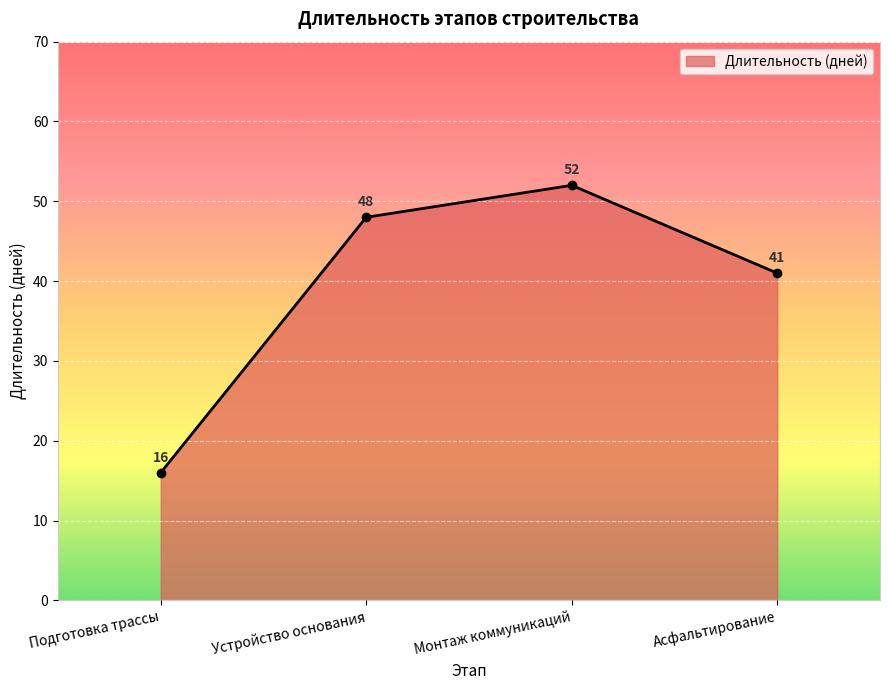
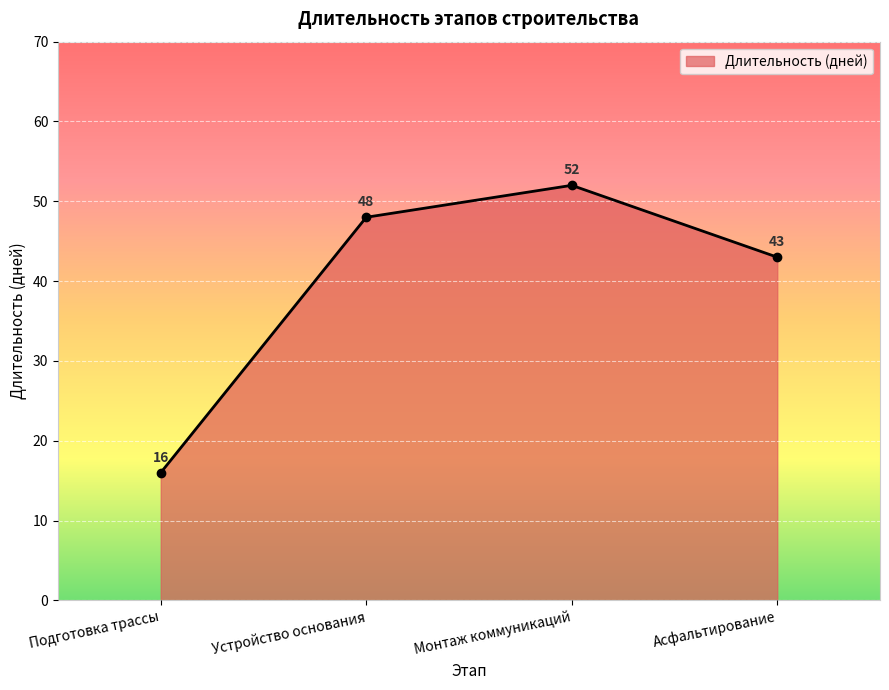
Асфальтирование: 41 -> 43
